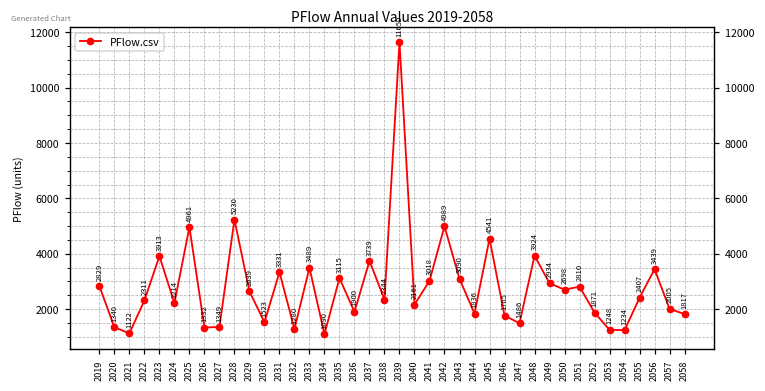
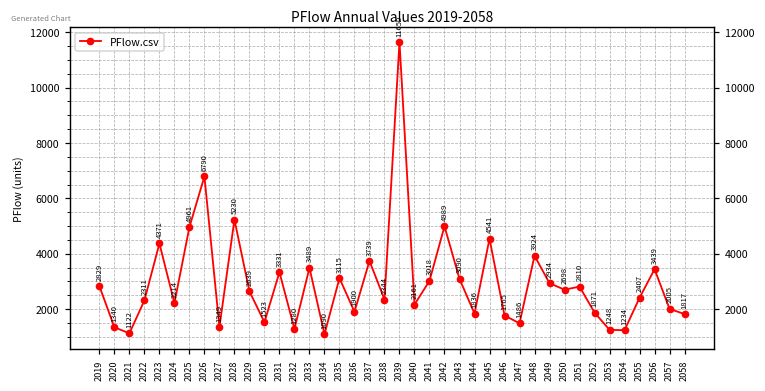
2023: 3913 -> 4371
2026: 1332 -> 6790
